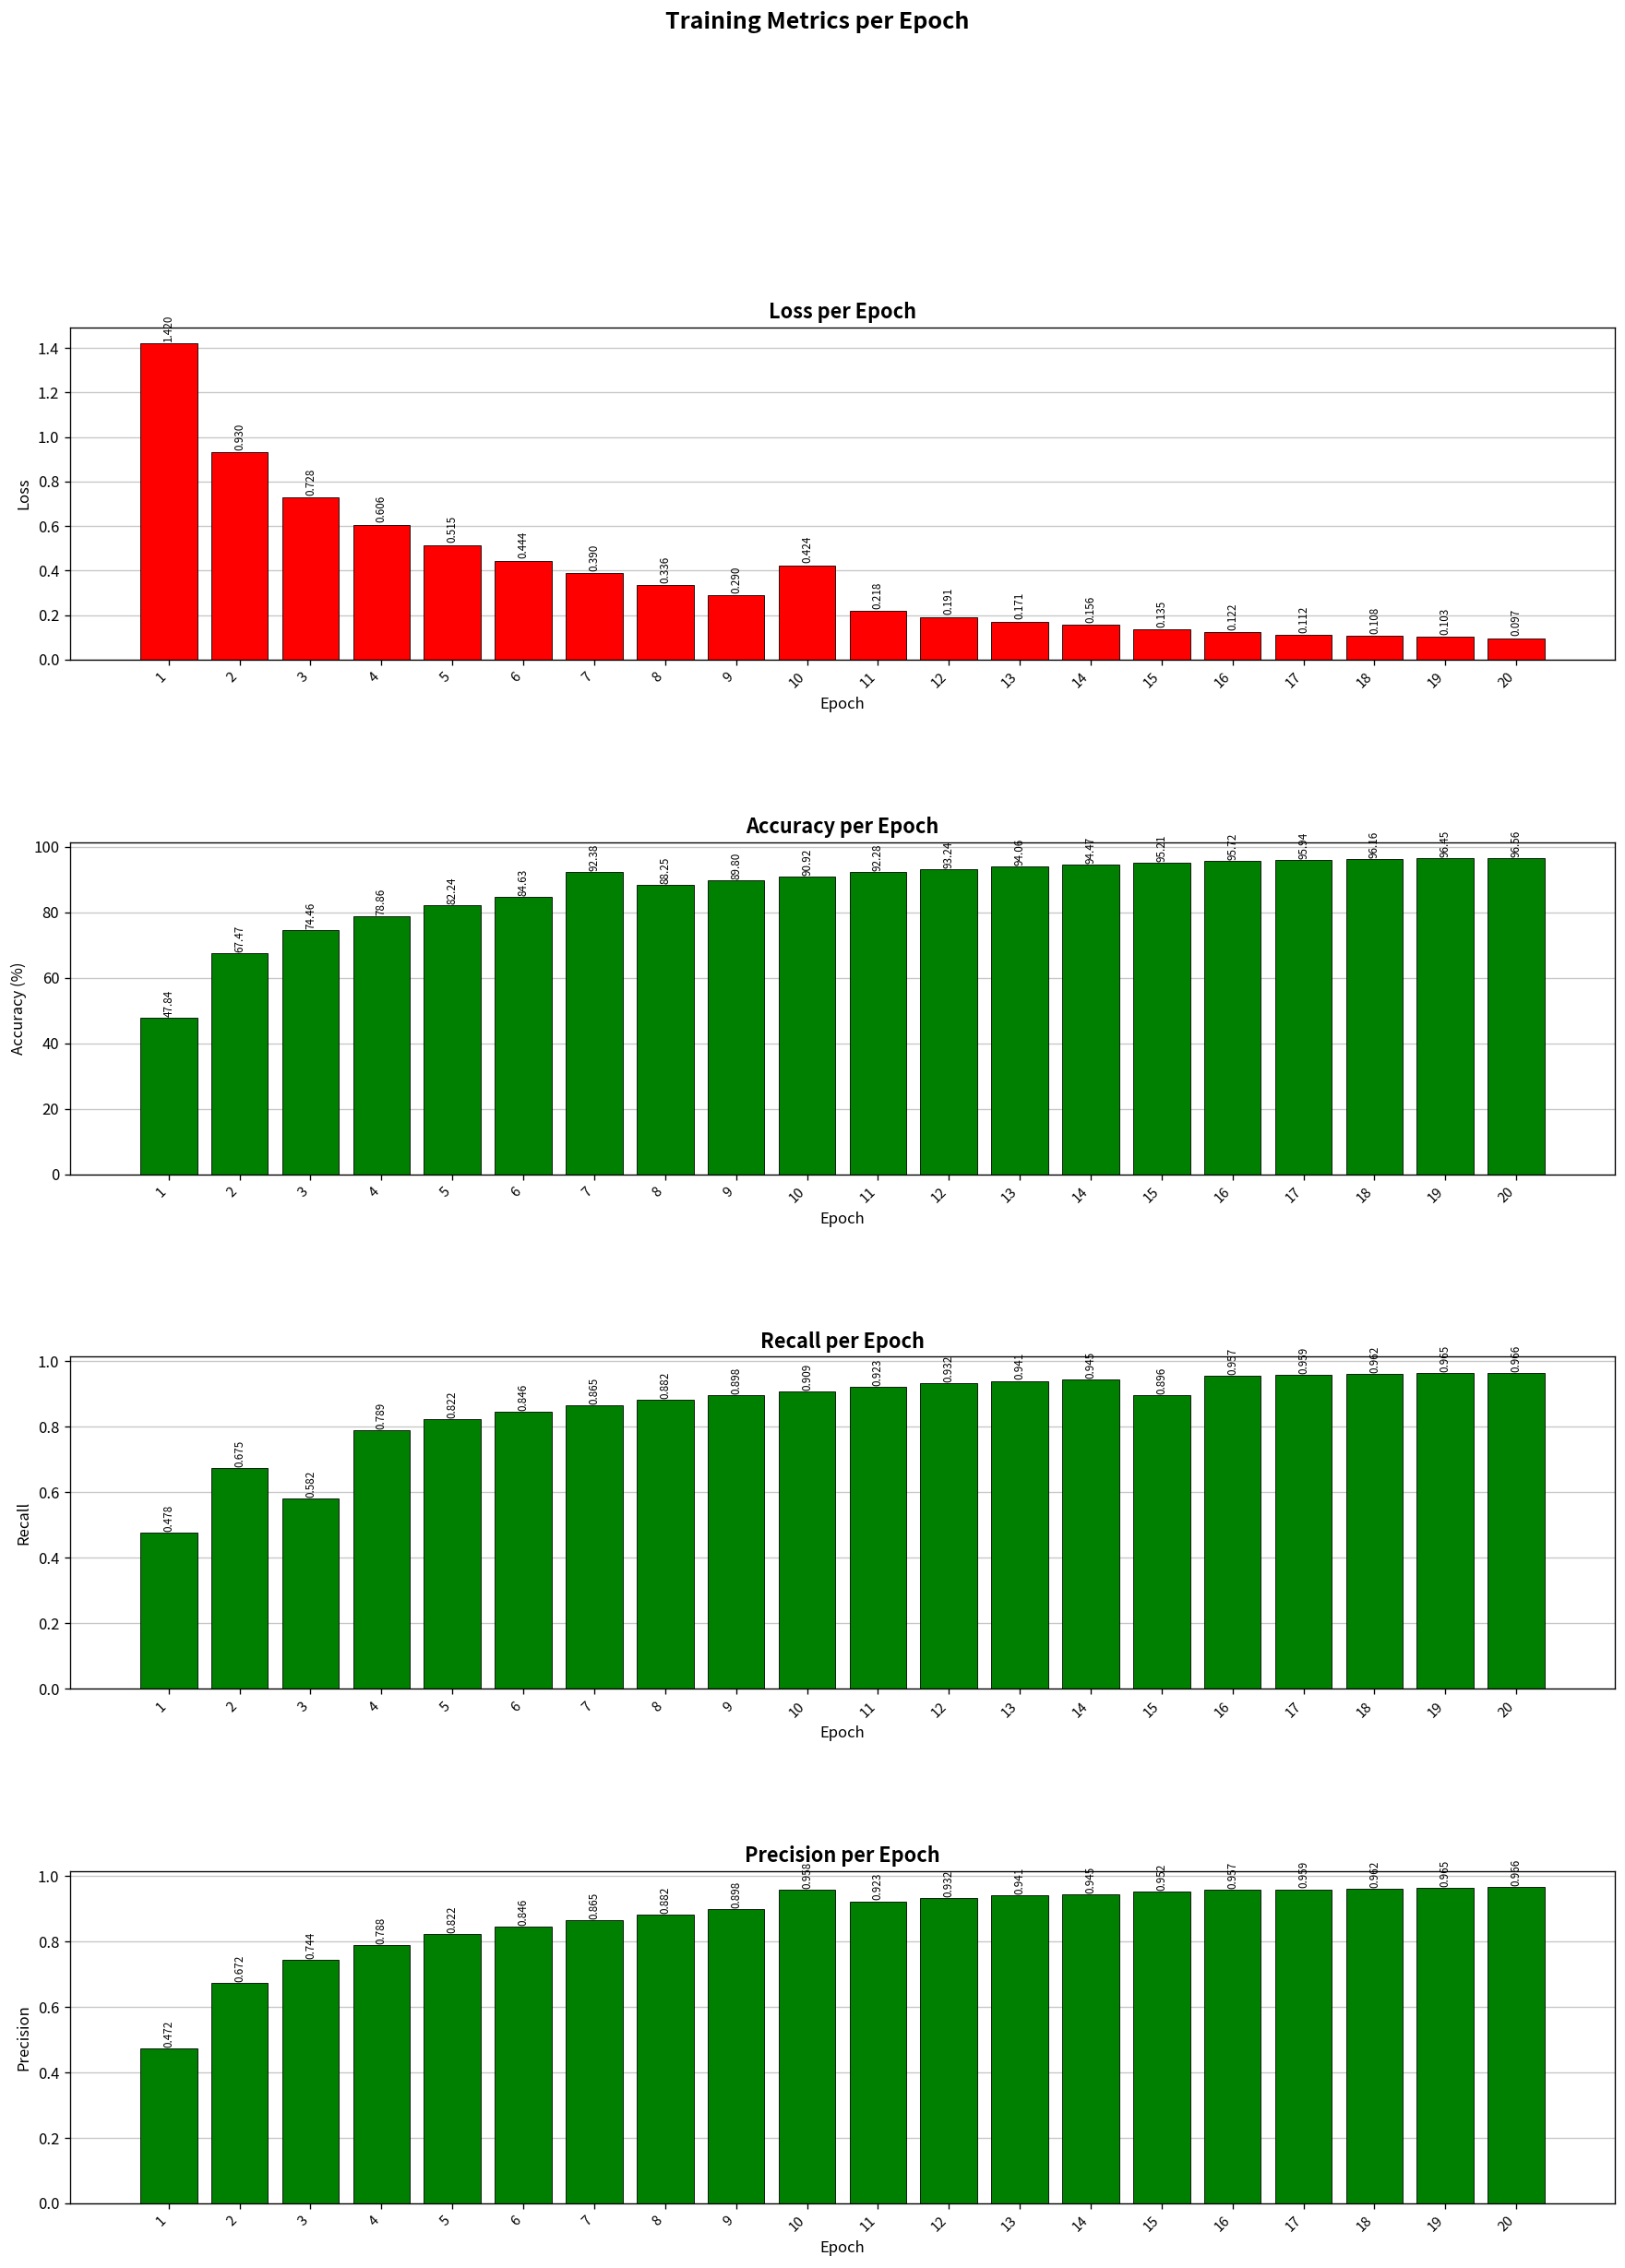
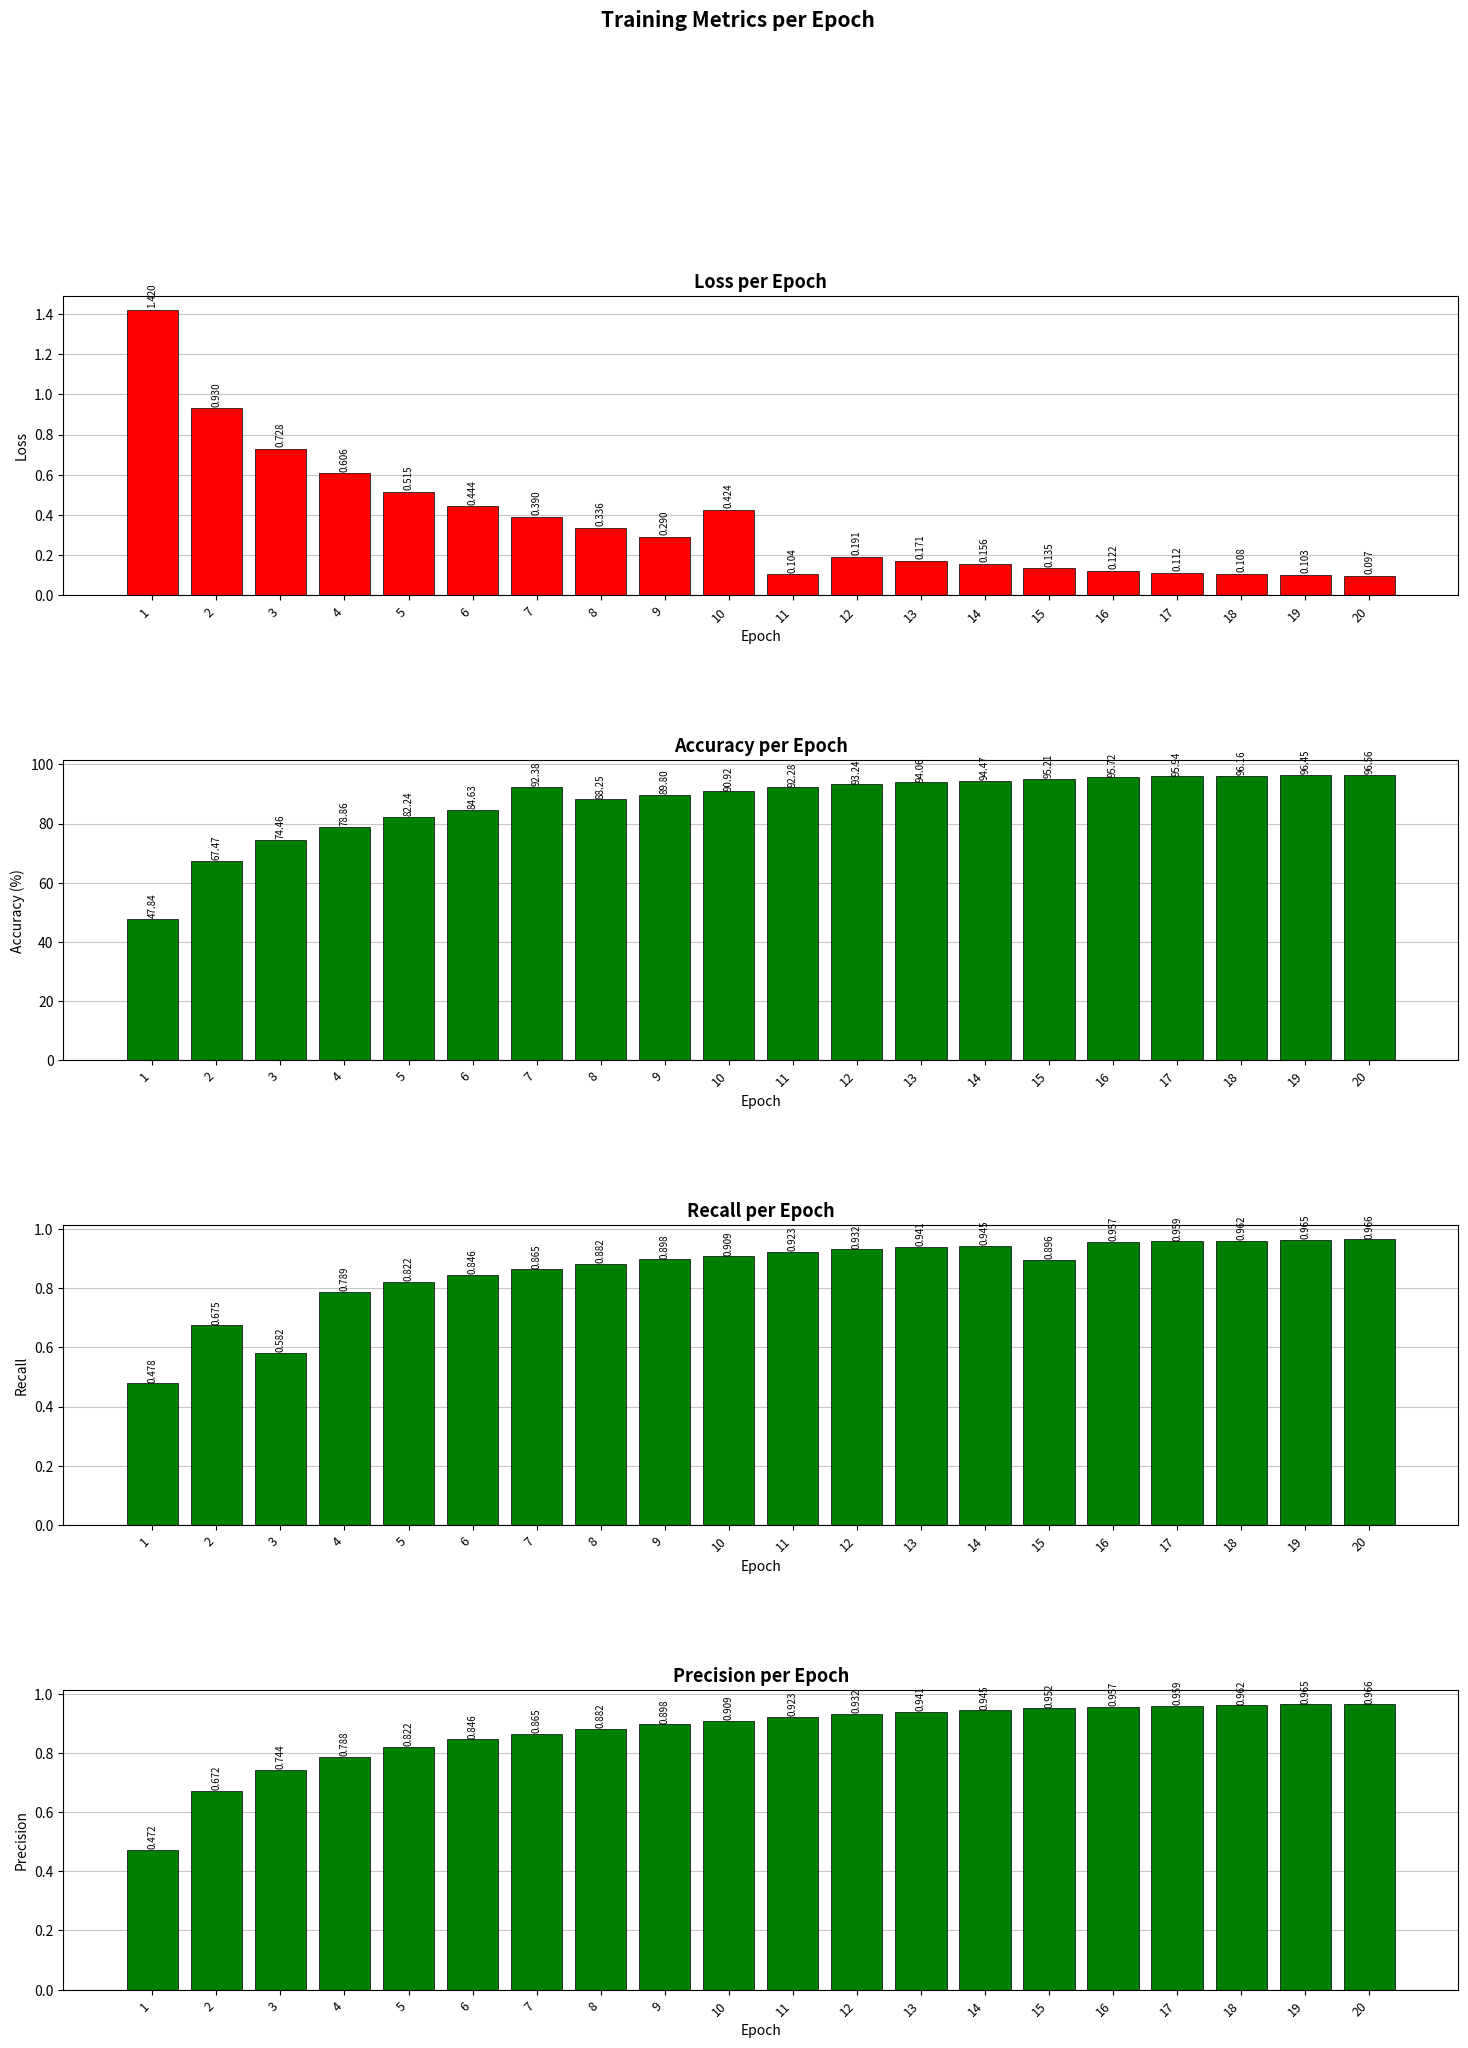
Loss per Epoch, 11: 0.218 -> 0.104
Precision per Epoch, 10: 0.958 -> 0.909
